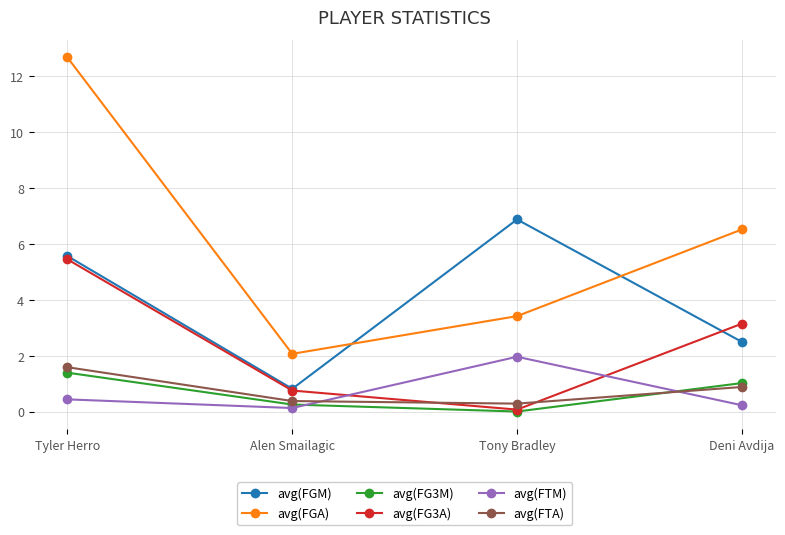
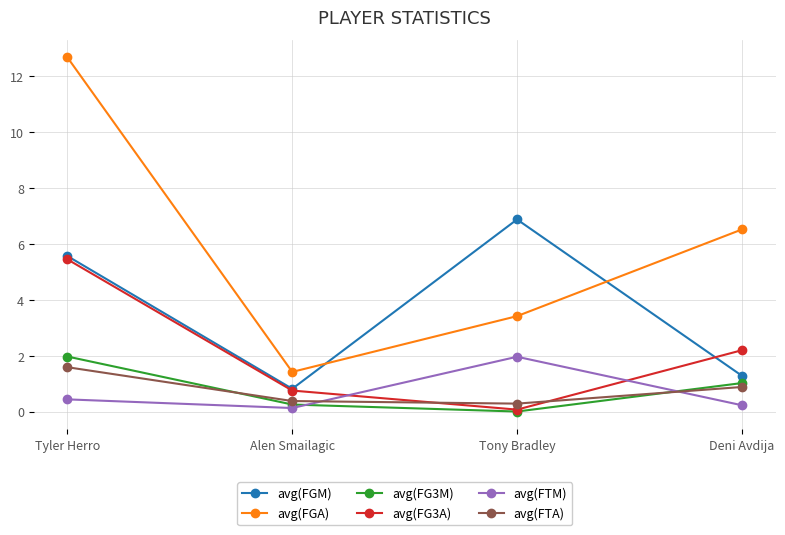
avg(FG3M), Tyler Herro: 1.4 -> 2.0
avg(FGA), Alen Smailagic: 2.1 -> 1.4
avg(FGM), Deni Avdija: 2.5 -> 1.3
avg(FG3A), Deni Avdija: 3.1 -> 2.2
